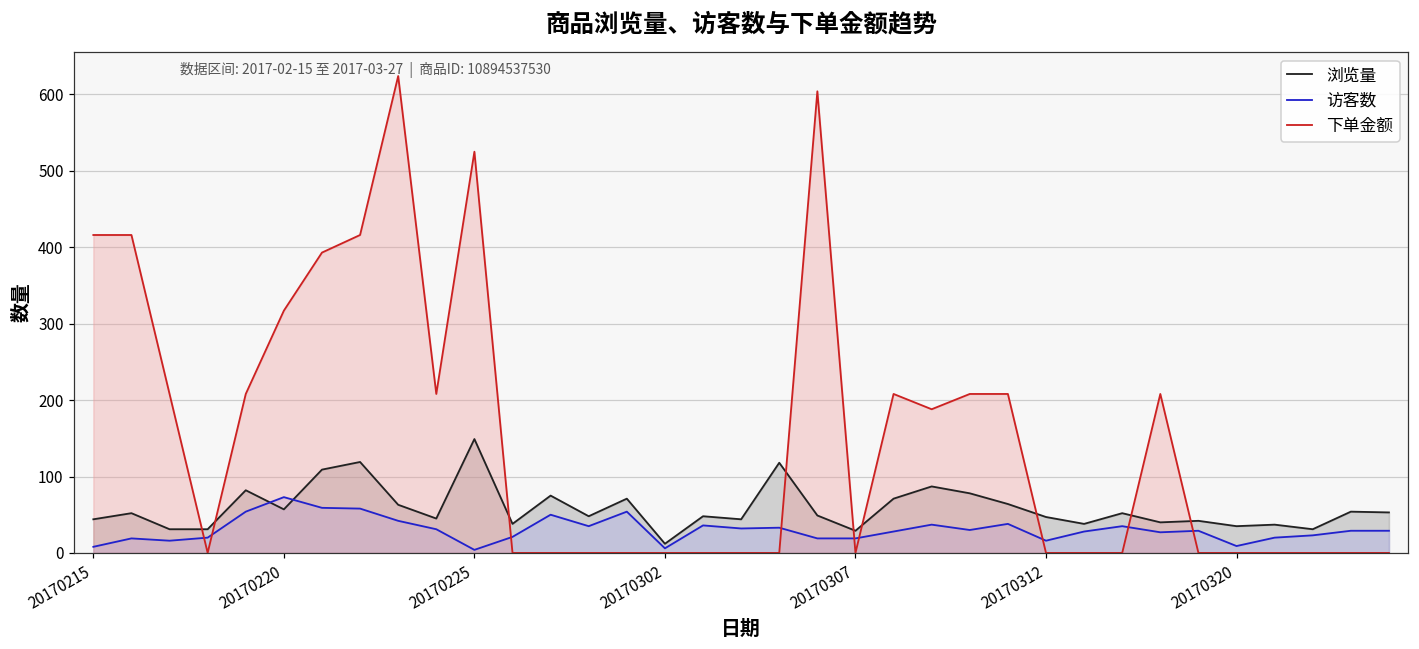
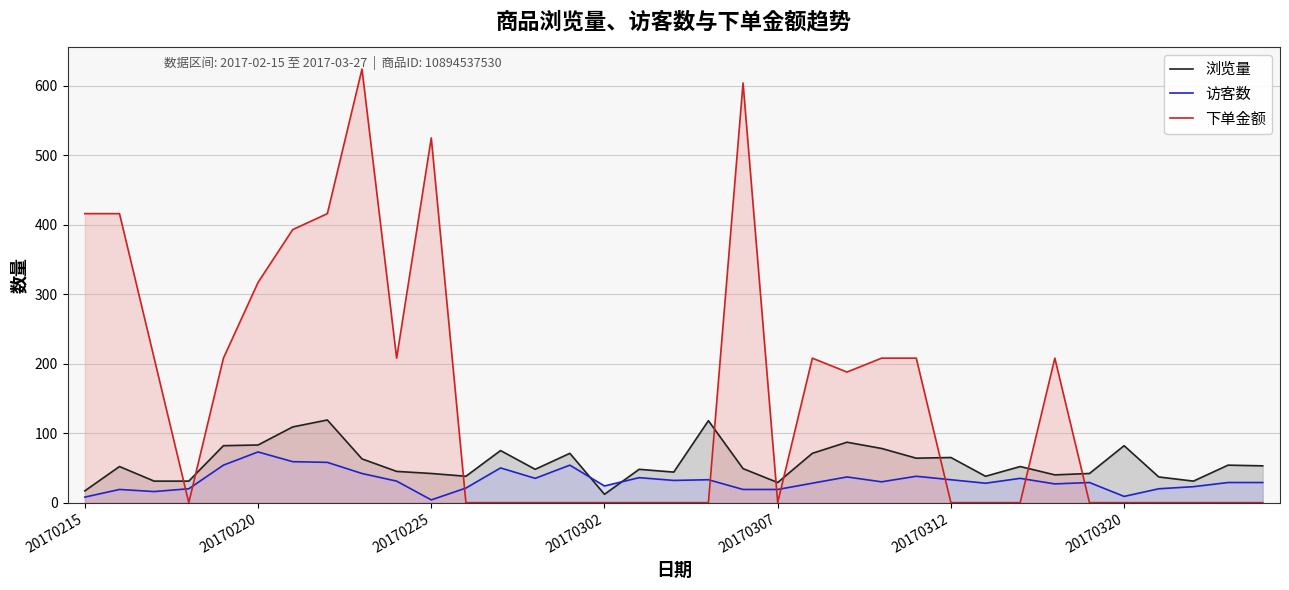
浏览量, 20170215: 40 -> 20
浏览量, 20170220: 60 -> 80
浏览量, 20170225: 150 -> 40
访客数, 20170302: 10 -> 20
浏览量, 20170312: 50 -> 70
访客数, 20170312: 20 -> 30
浏览量, 20170320: 40 -> 80
